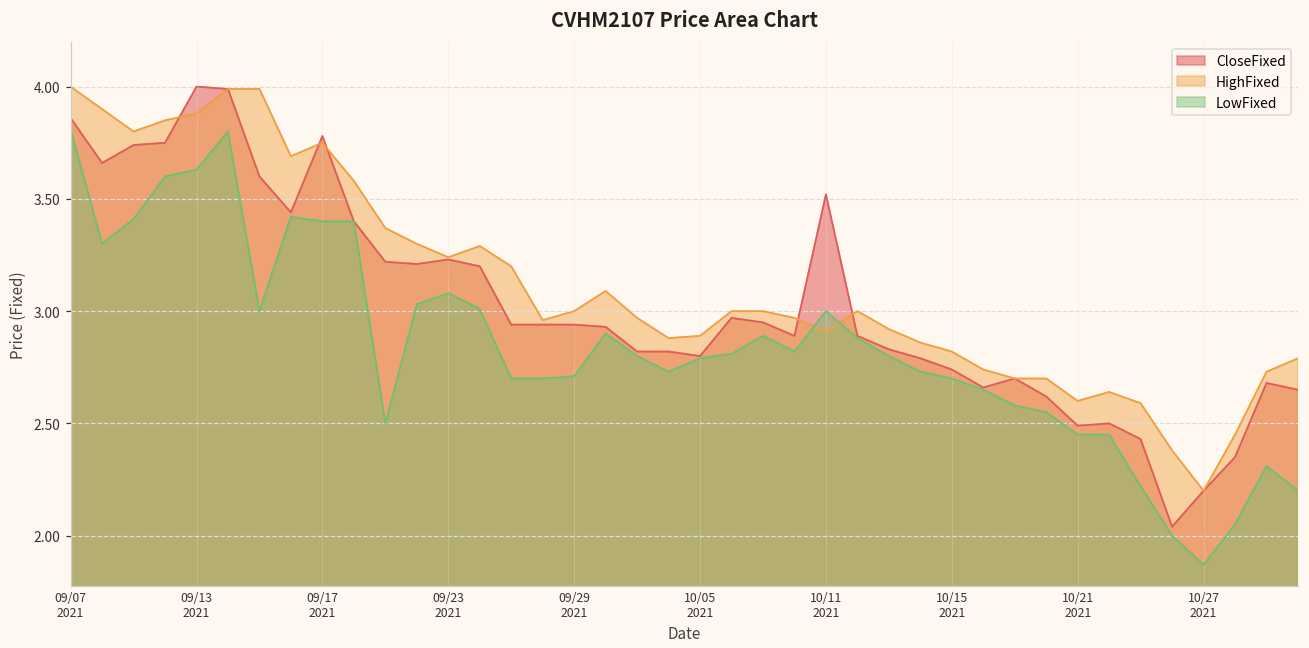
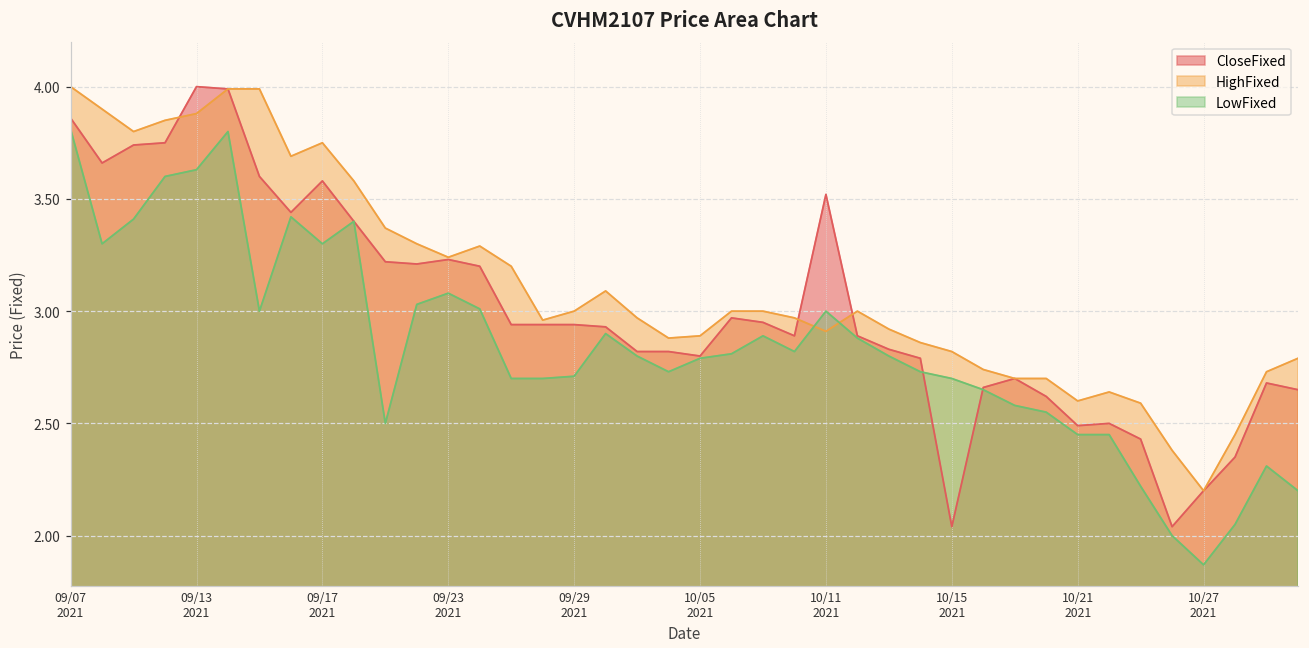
CloseFixed, 09/17 2021: 3.78 -> 3.58
LowFixed, 09/17 2021: 3.4 -> 3.3
CloseFixed, 10/15 2021: 2.74 -> 2.04
